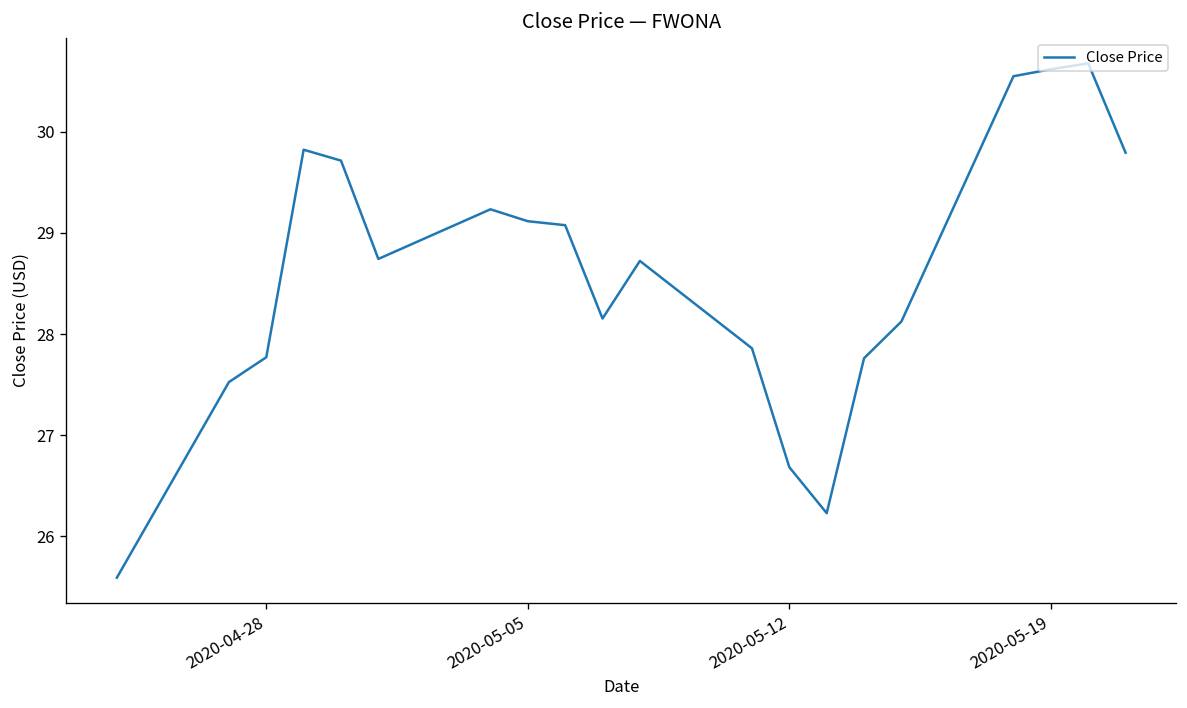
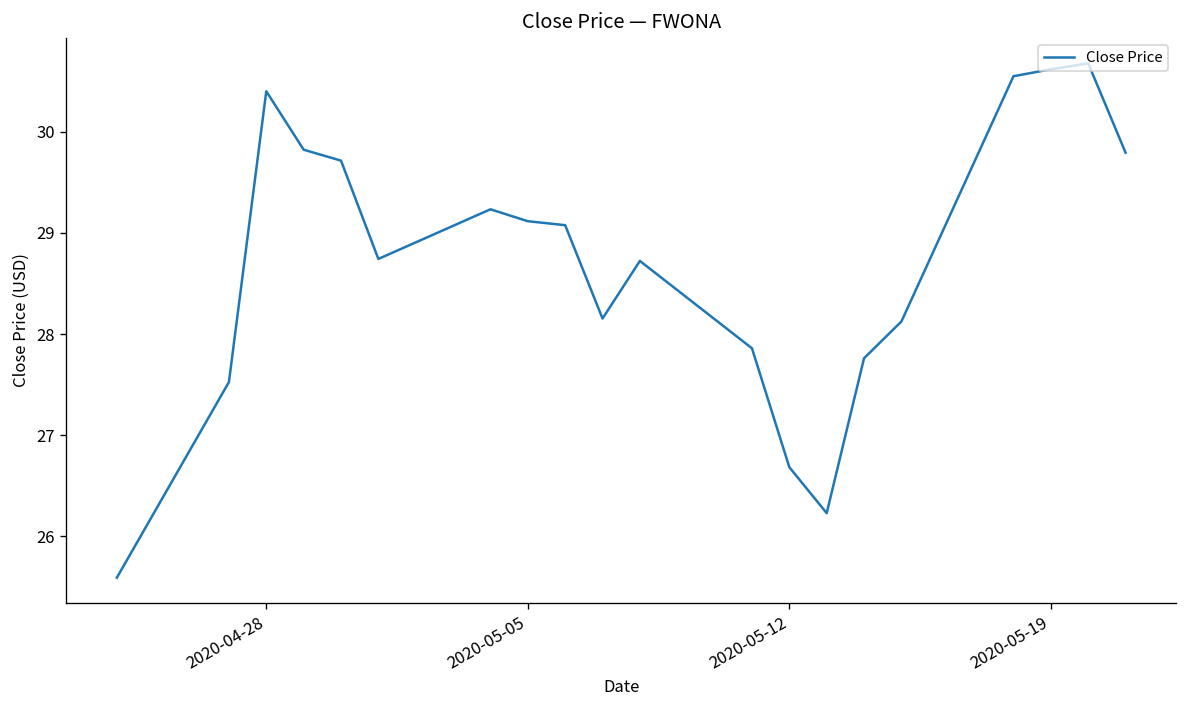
2020-04-28: 27.8 -> 30.4
